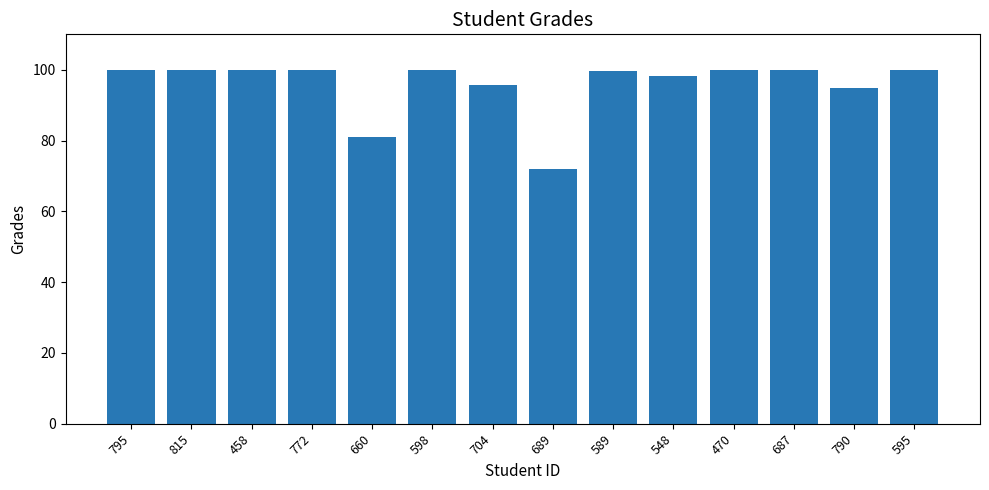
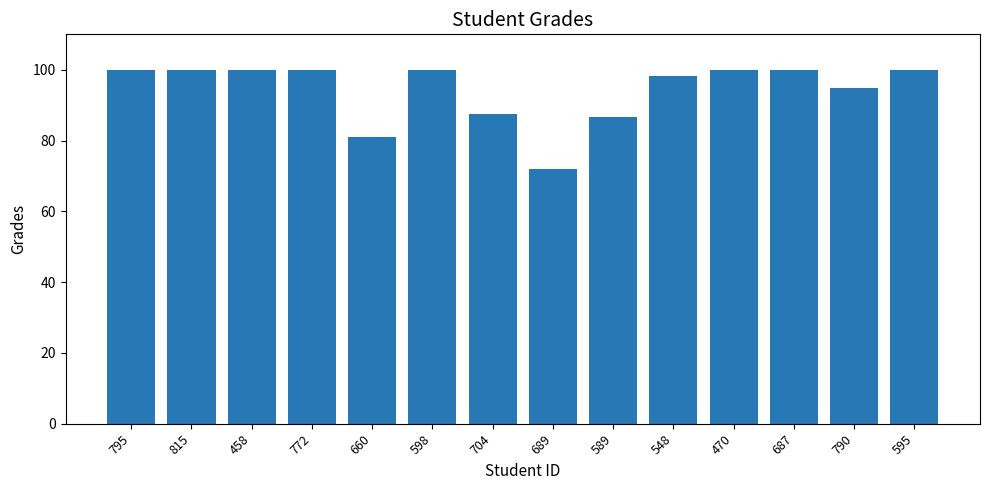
704: 96 -> 88
589: 100 -> 87
